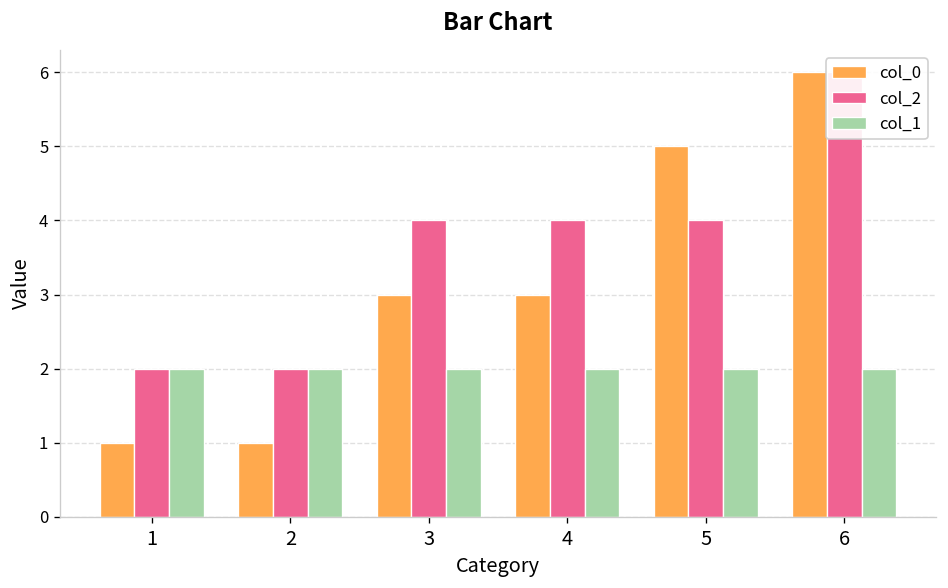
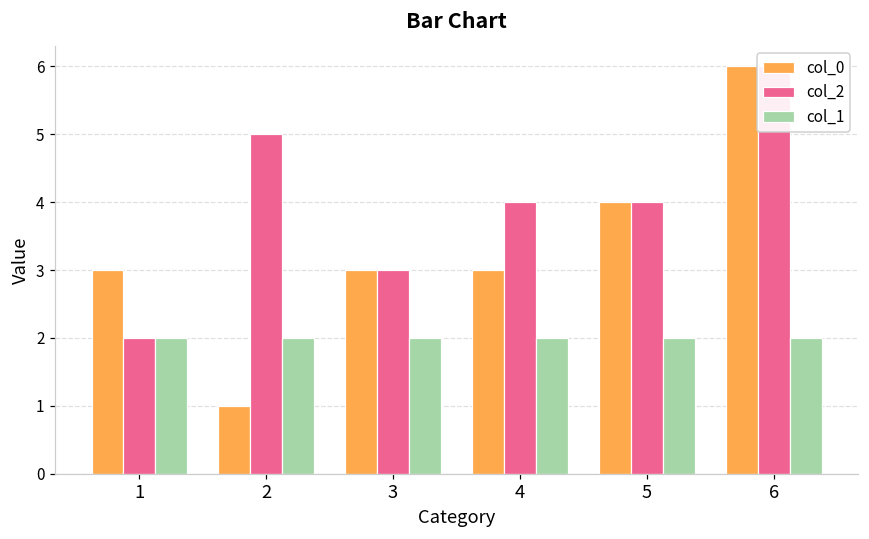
col_0, 1: 1 -> 3
col_2, 2: 2 -> 5
col_2, 3: 4 -> 3
col_0, 5: 5 -> 4
